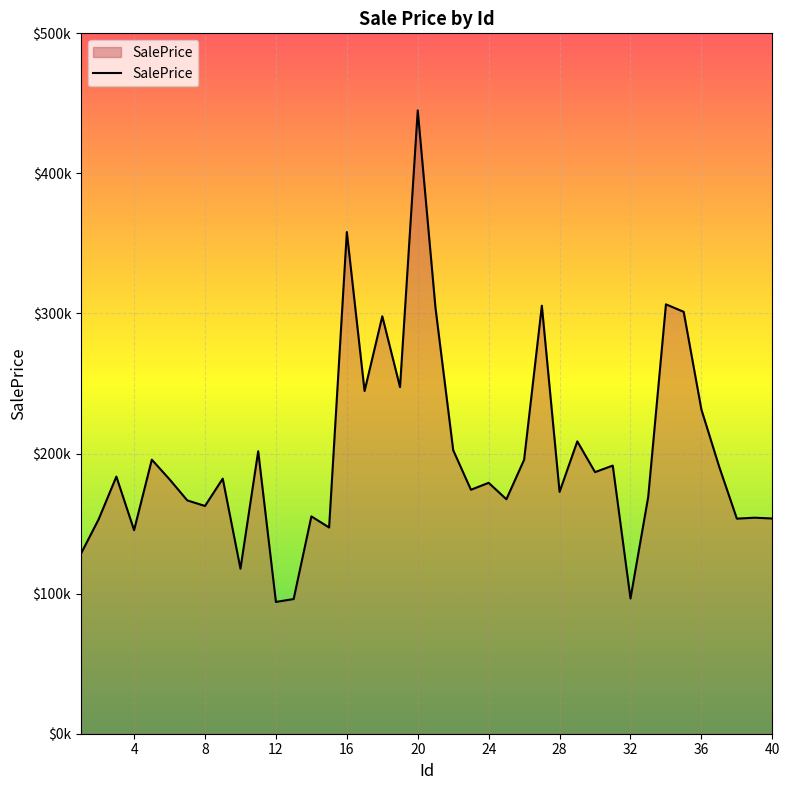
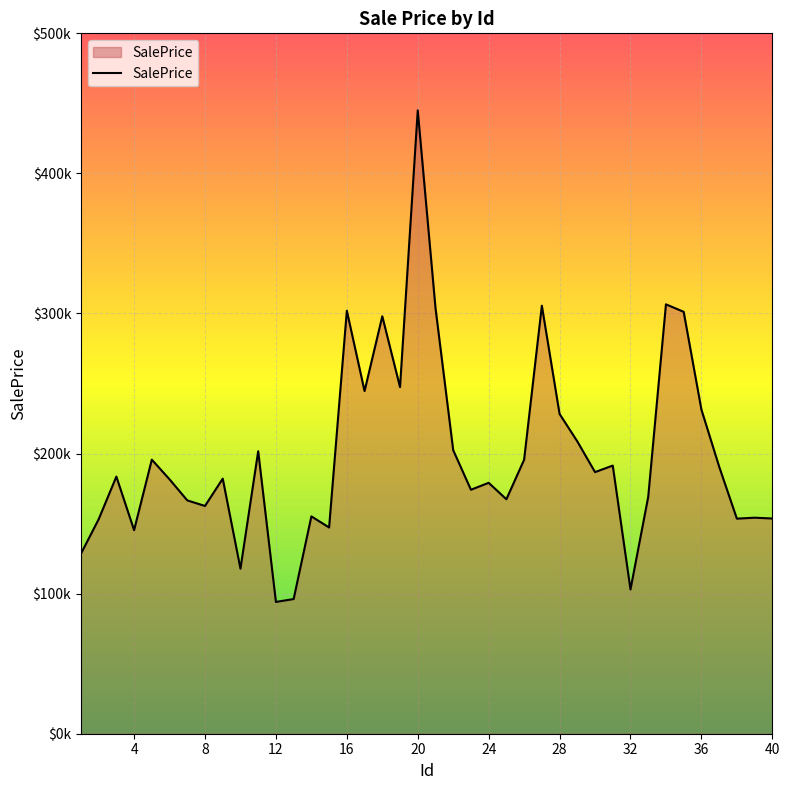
16: $358000 -> $302000
28: $173000 -> $228000
32: $97000 -> $103000
